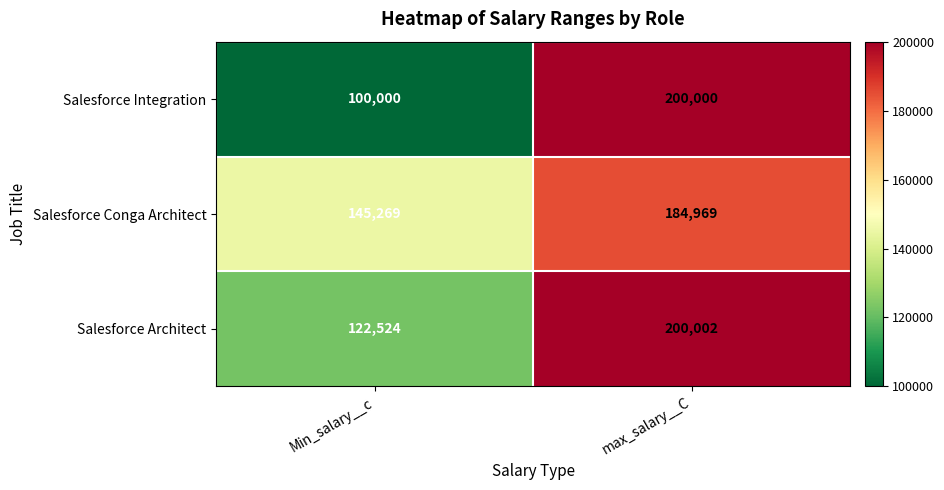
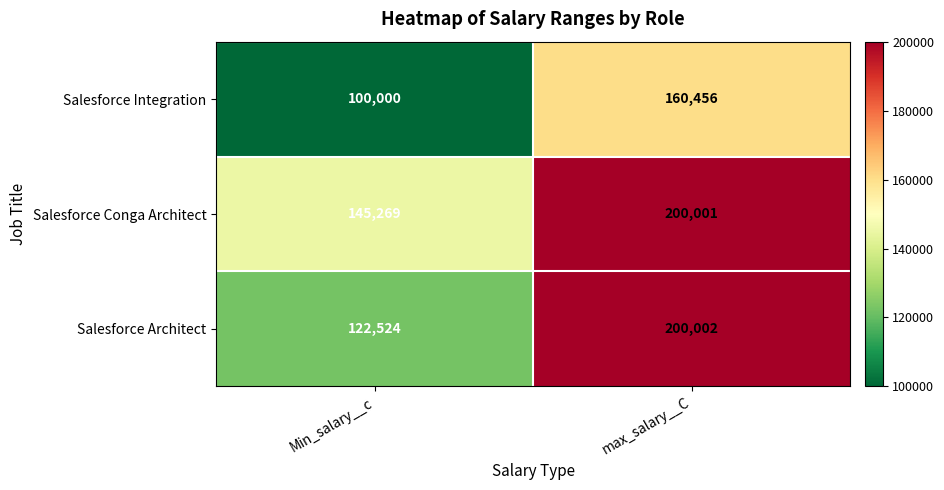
Salesforce Integration, max_salary__C: 200,000 -> 160,456
Salesforce Conga Architect, max_salary__C: 184,969 -> 200,001
